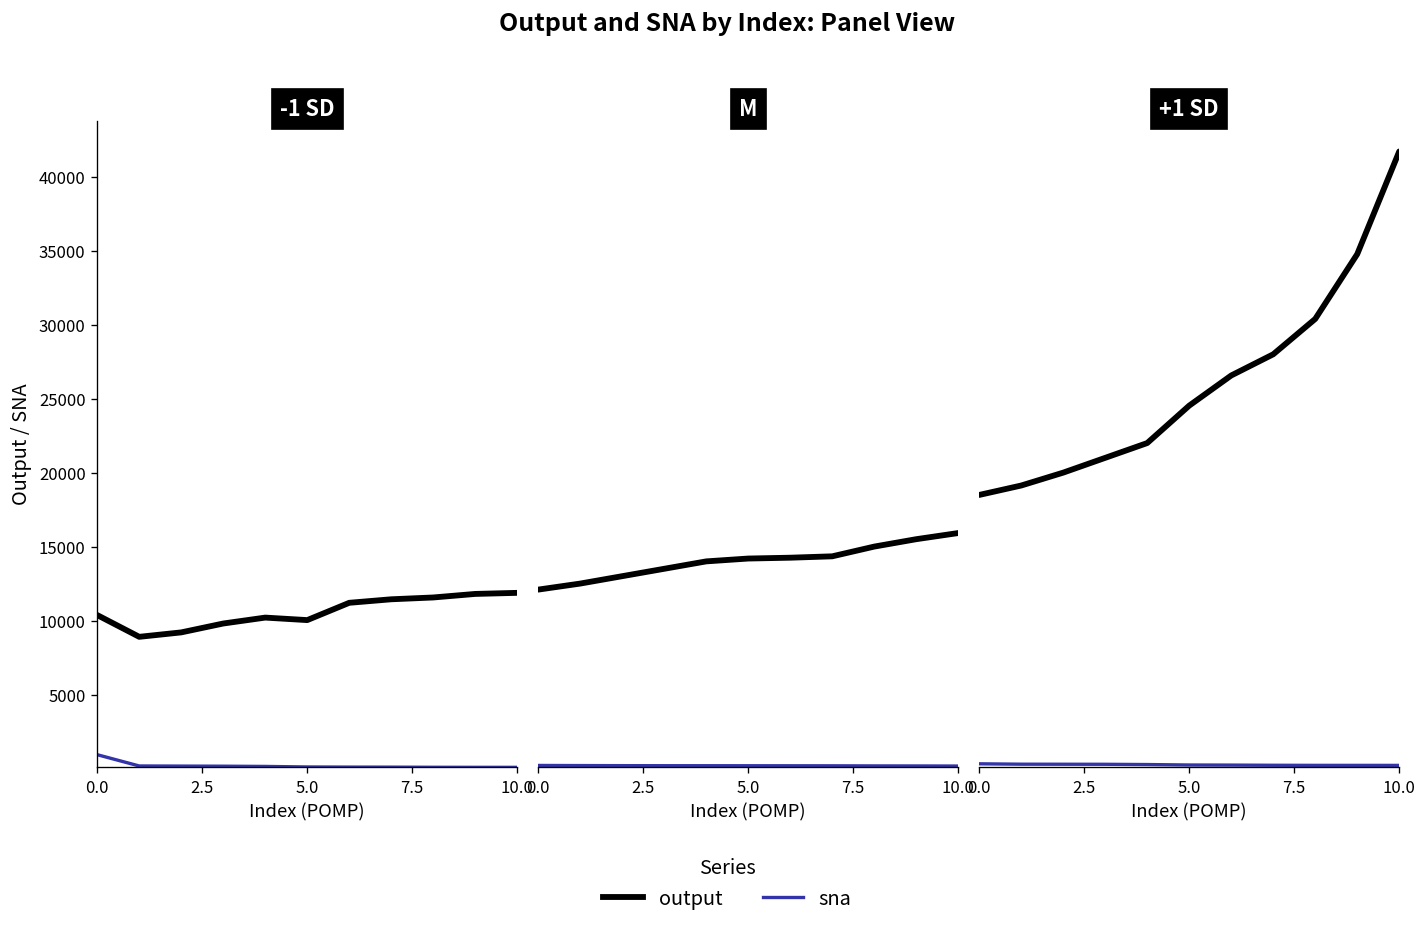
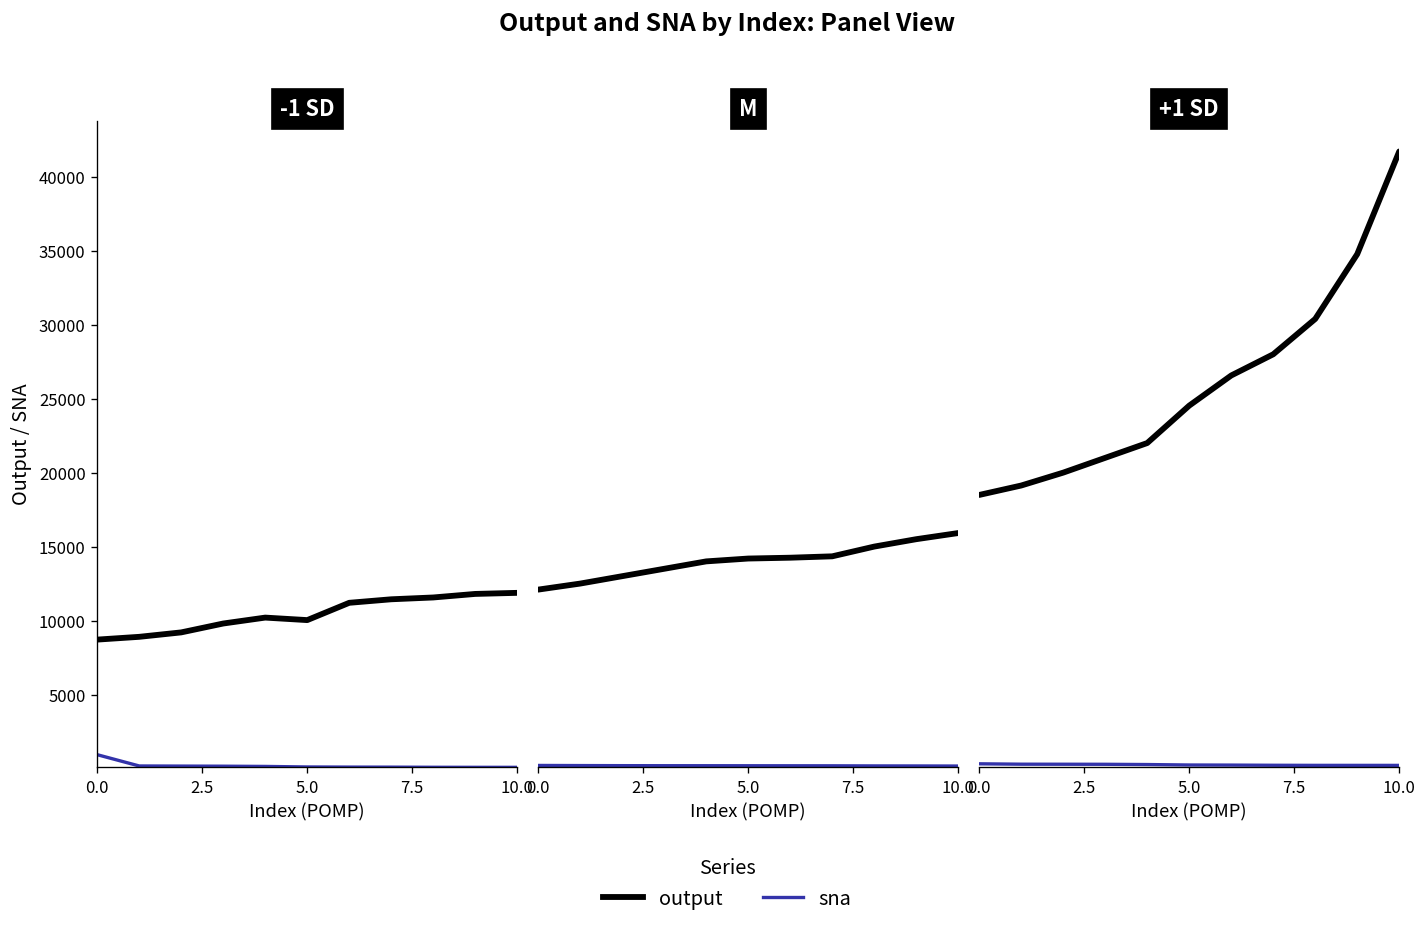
-1 SD, output, 0.0: 10400 -> 8700
